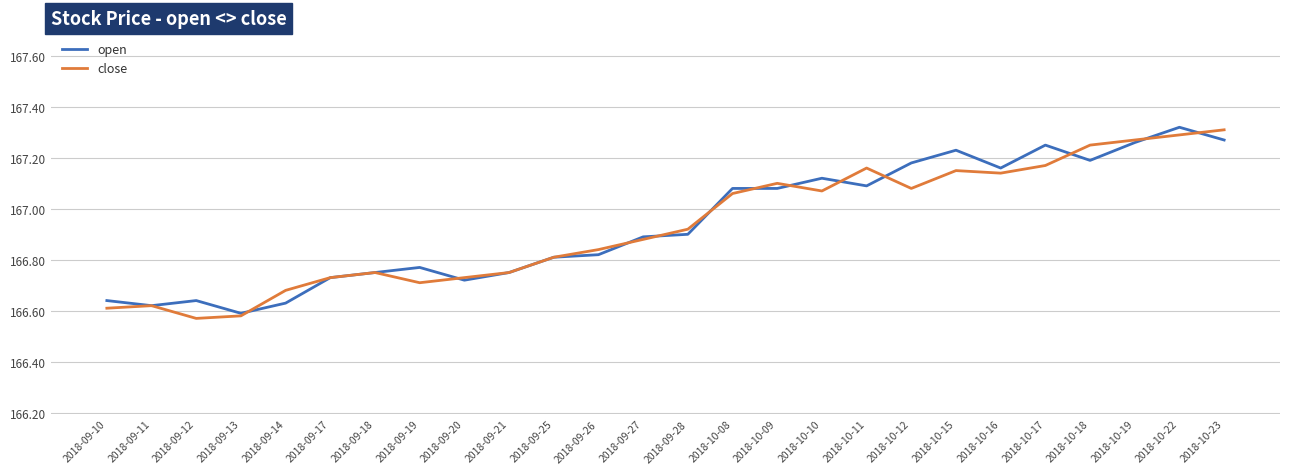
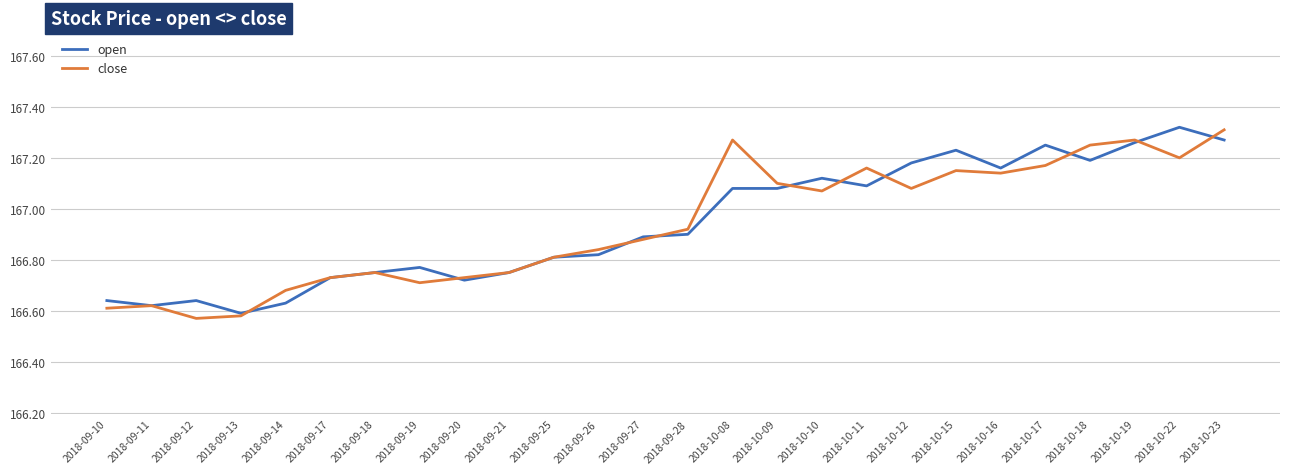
close, 2018-10-08: 167.06 -> 167.27
close, 2018-10-22: 167.29 -> 167.20
